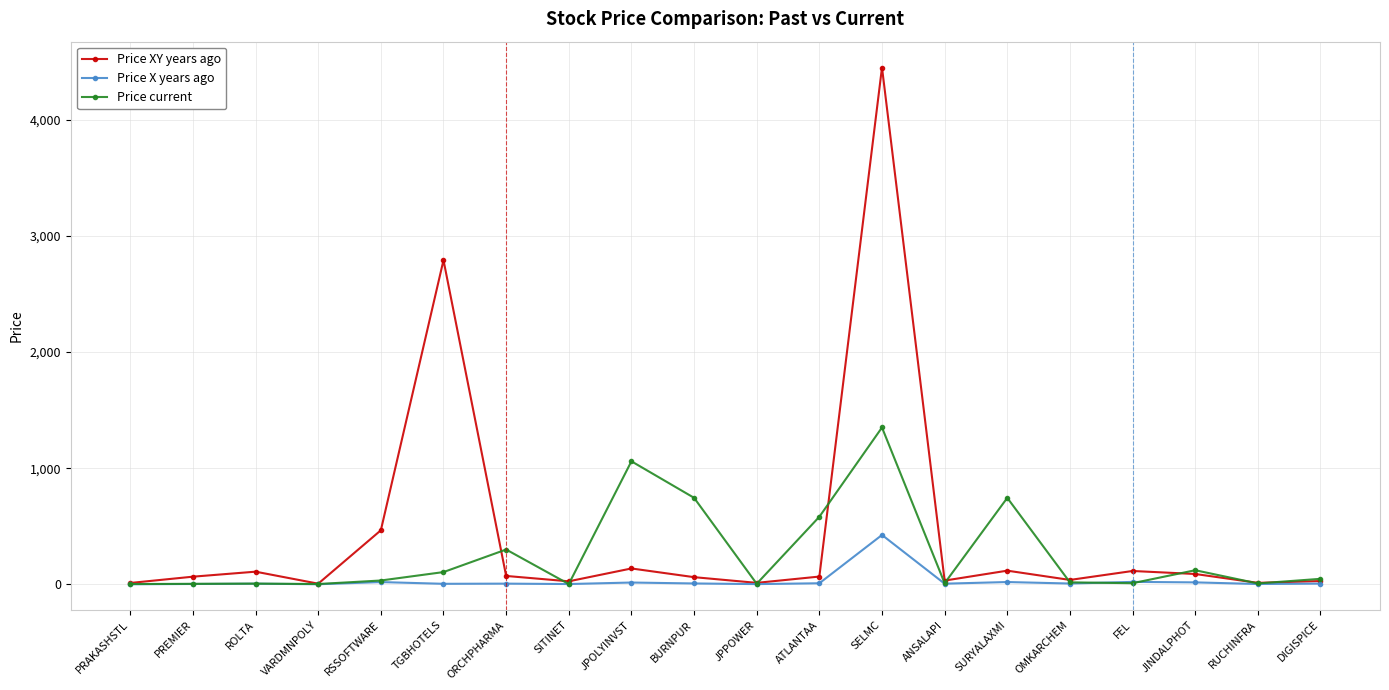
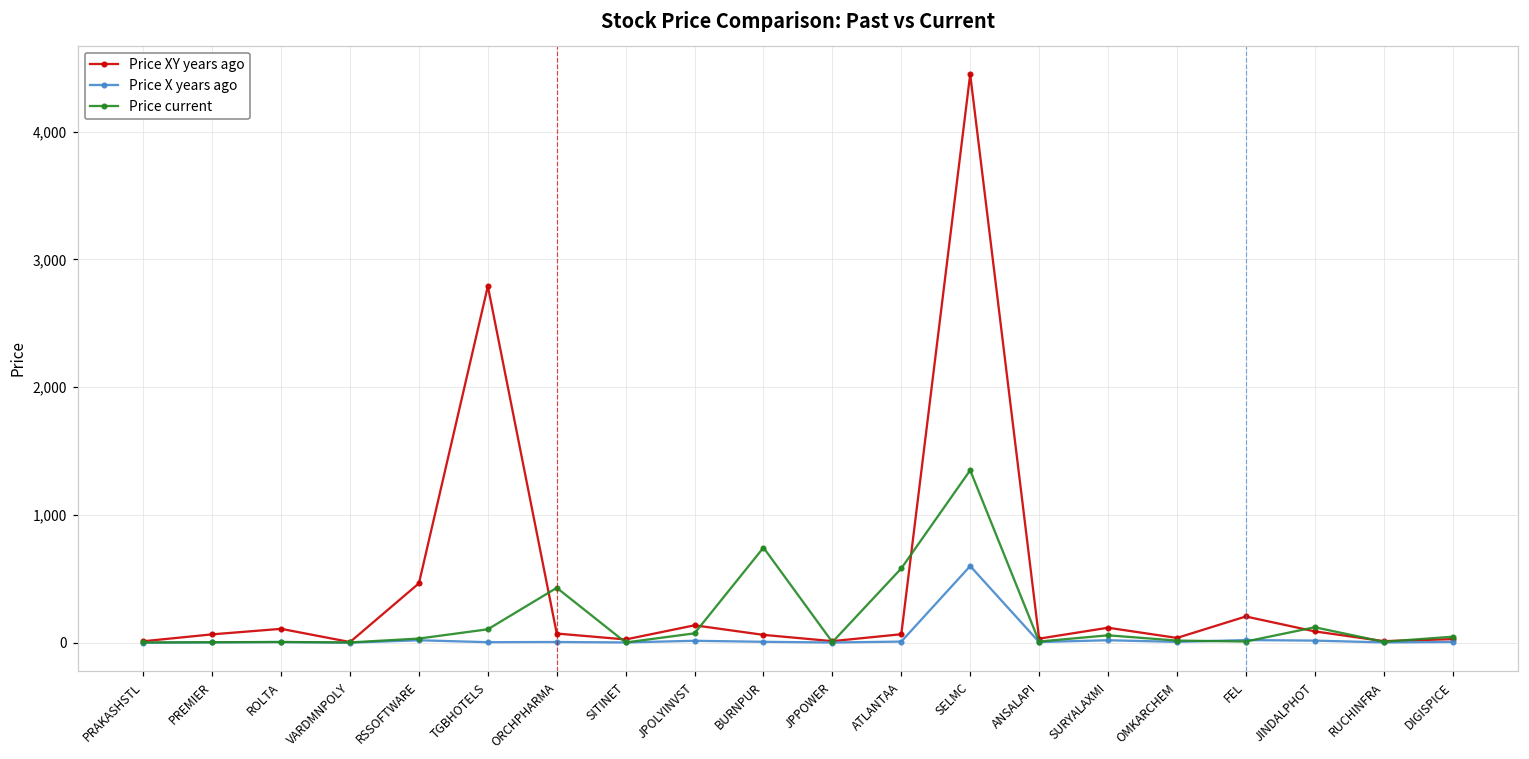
Price current, ORCHPHARMA: 300 -> 430
Price current, JPOLYINVST: 1,060 -> 70
Price X years ago, SELMC: 420 -> 600
Price current, SURYALAXMI: 740 -> 60
Price XY years ago, FEL: 110 -> 210
